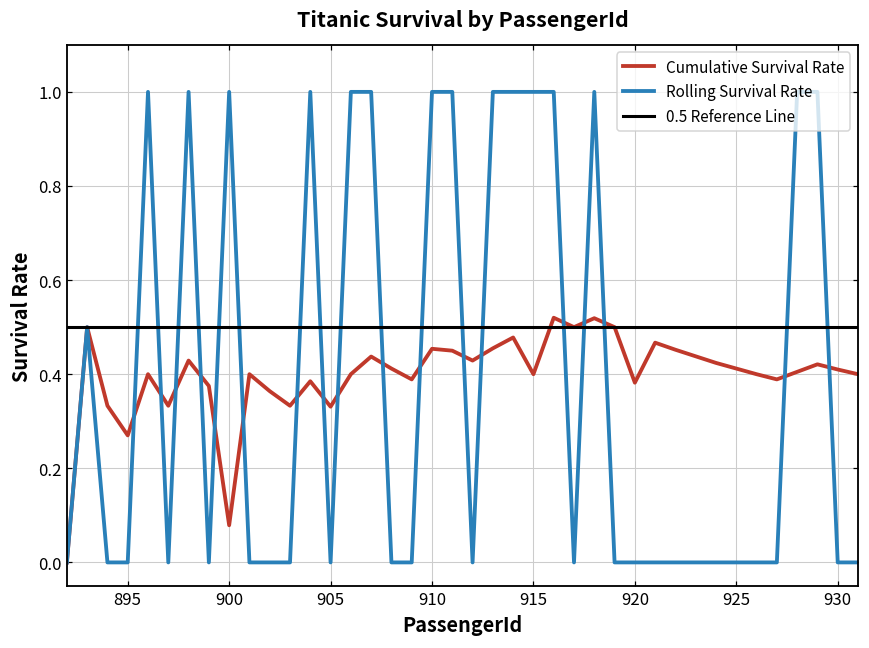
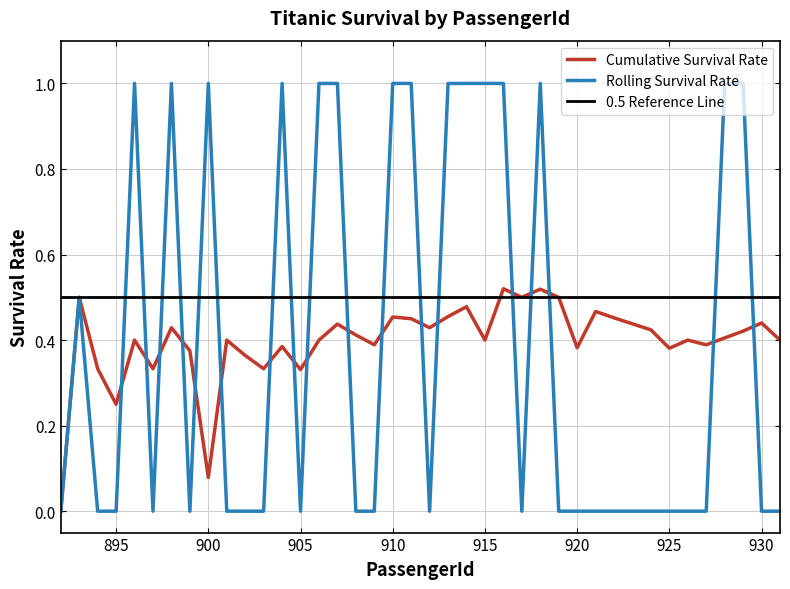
Cumulative Survival Rate, 895: 0.27 -> 0.25
Cumulative Survival Rate, 925: 0.41 -> 0.38
Cumulative Survival Rate, 930: 0.41 -> 0.44
